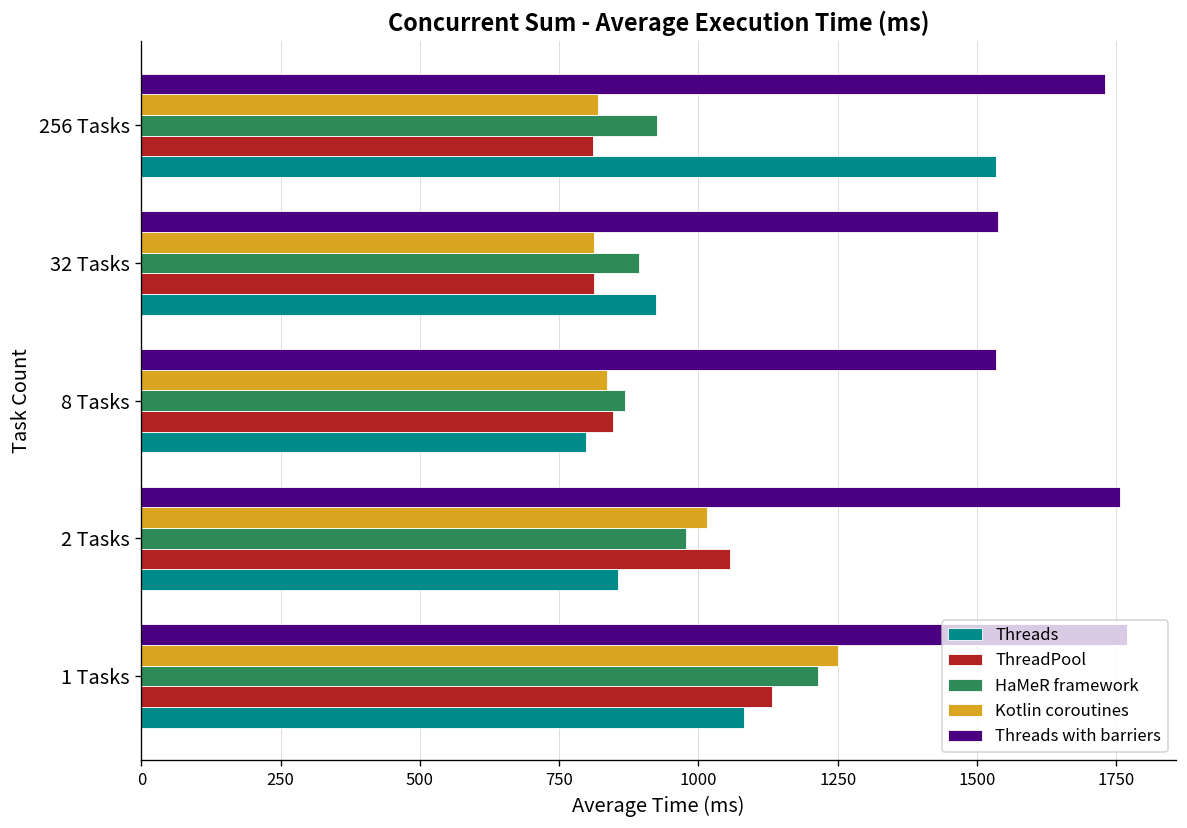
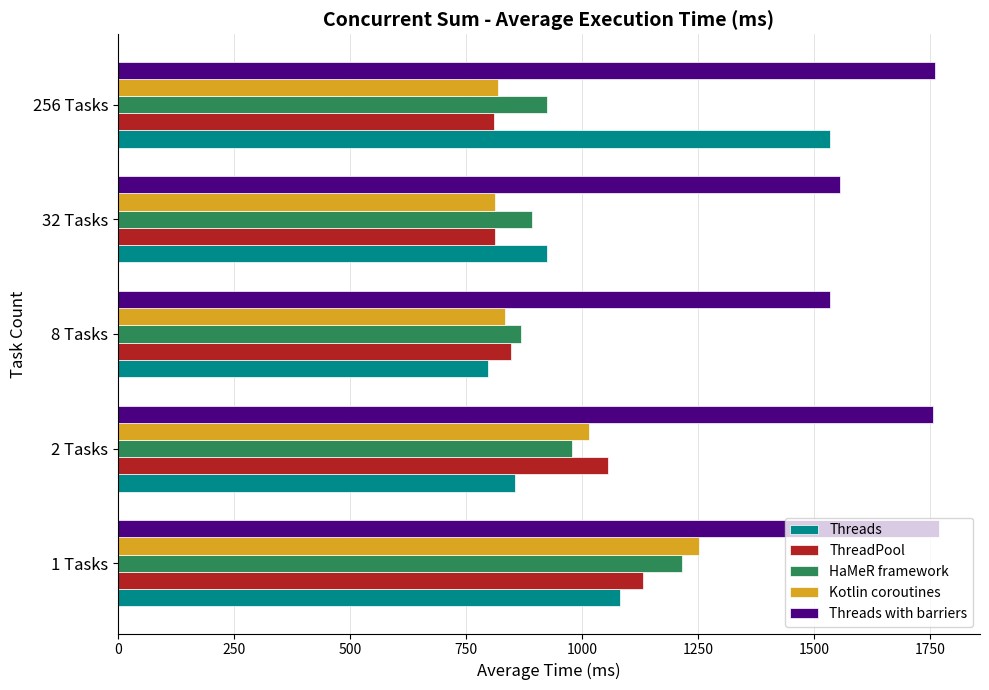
Threads with barriers, 256 Tasks: 1730 -> 1760
Threads with barriers, 32 Tasks: 1540 -> 1560
